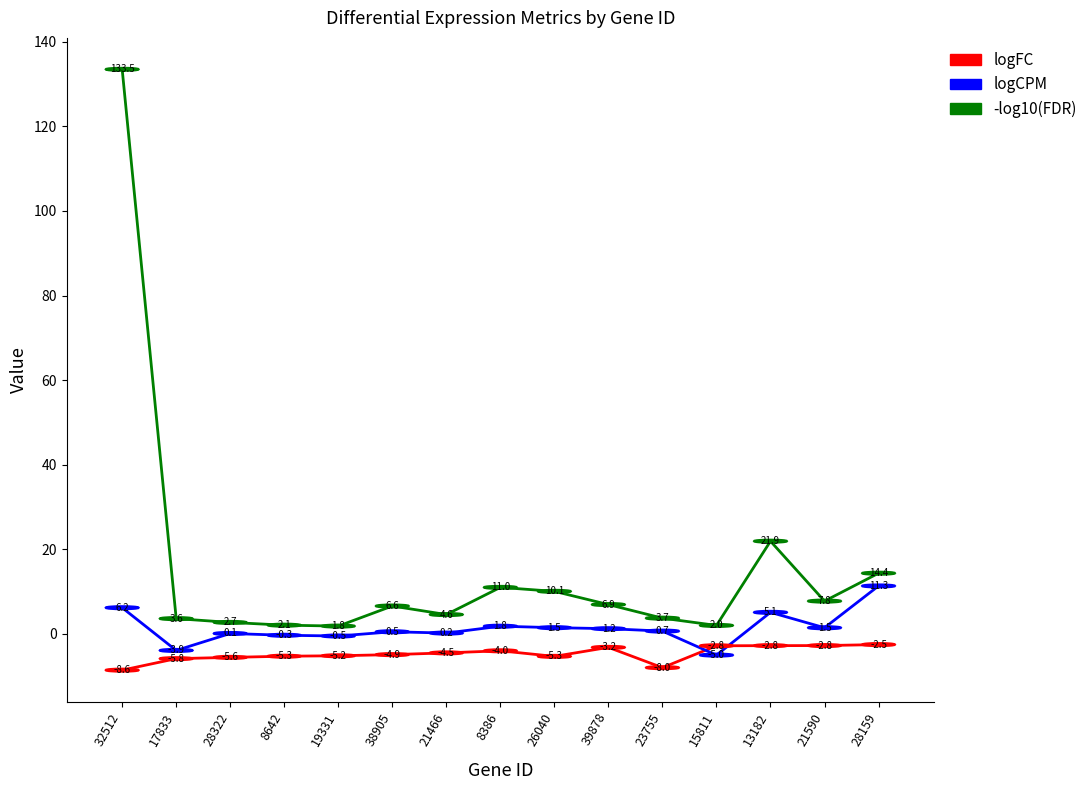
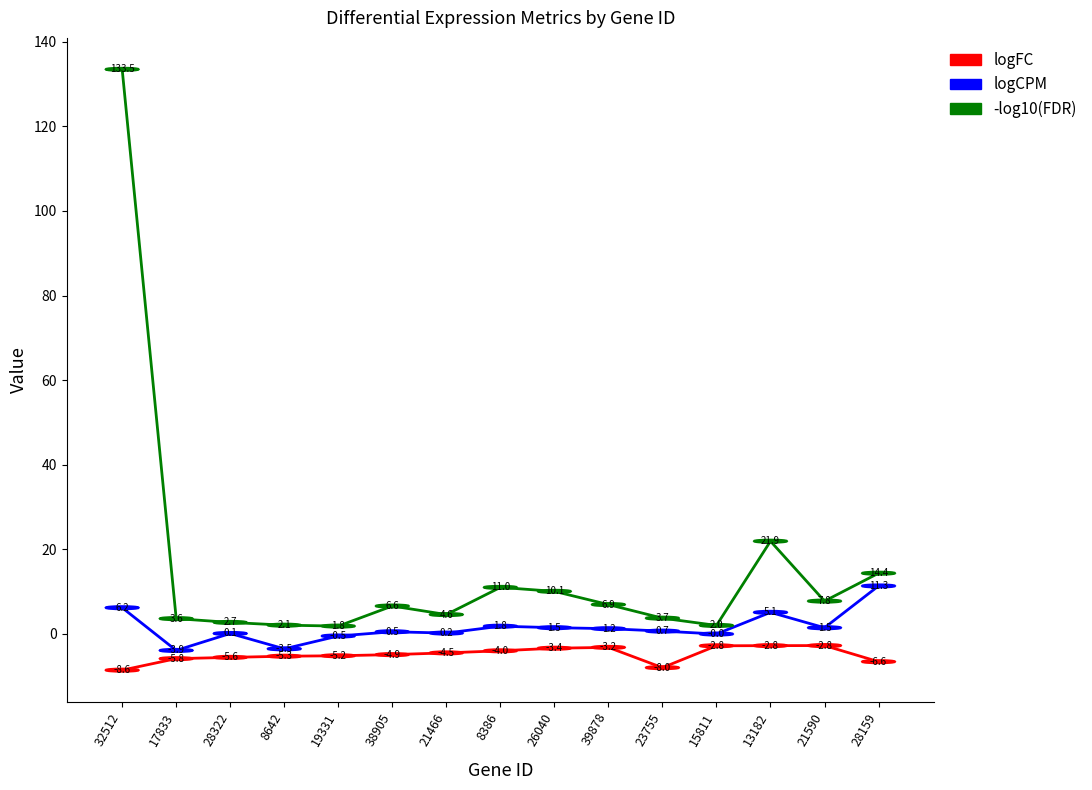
logCPM, 8642: -0.3 -> -3.5
logFC, 26040: -5.3 -> -3.4
logCPM, 15811: -5.0 -> -0.0
logFC, 28159: -2.5 -> -6.6
